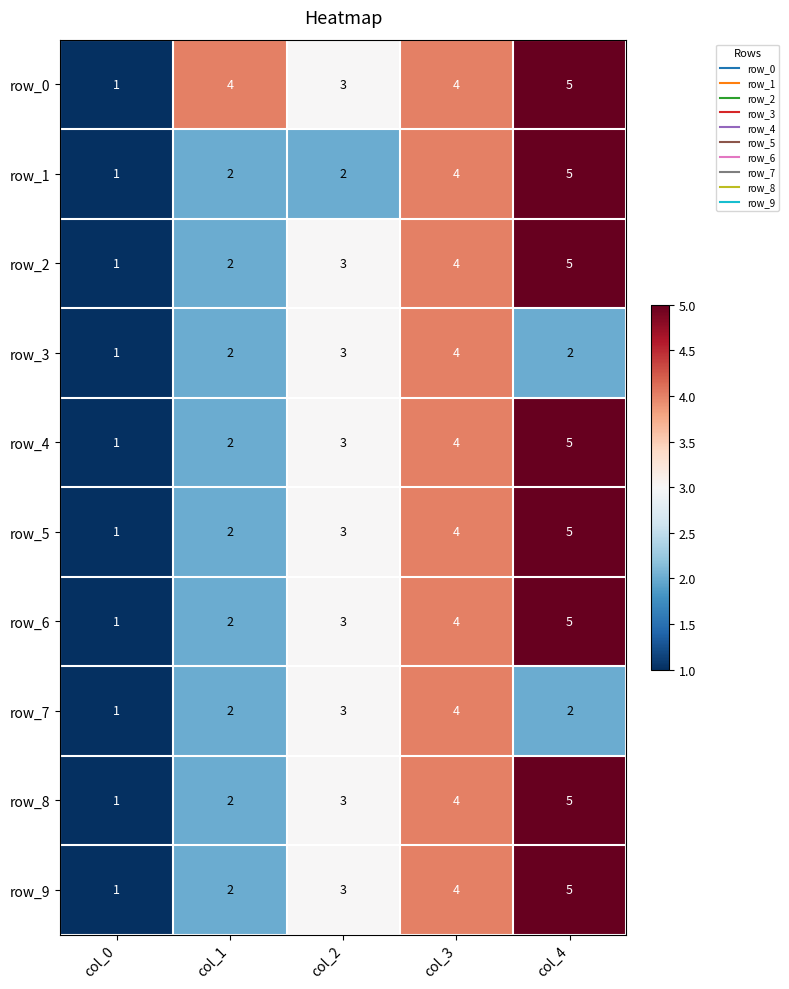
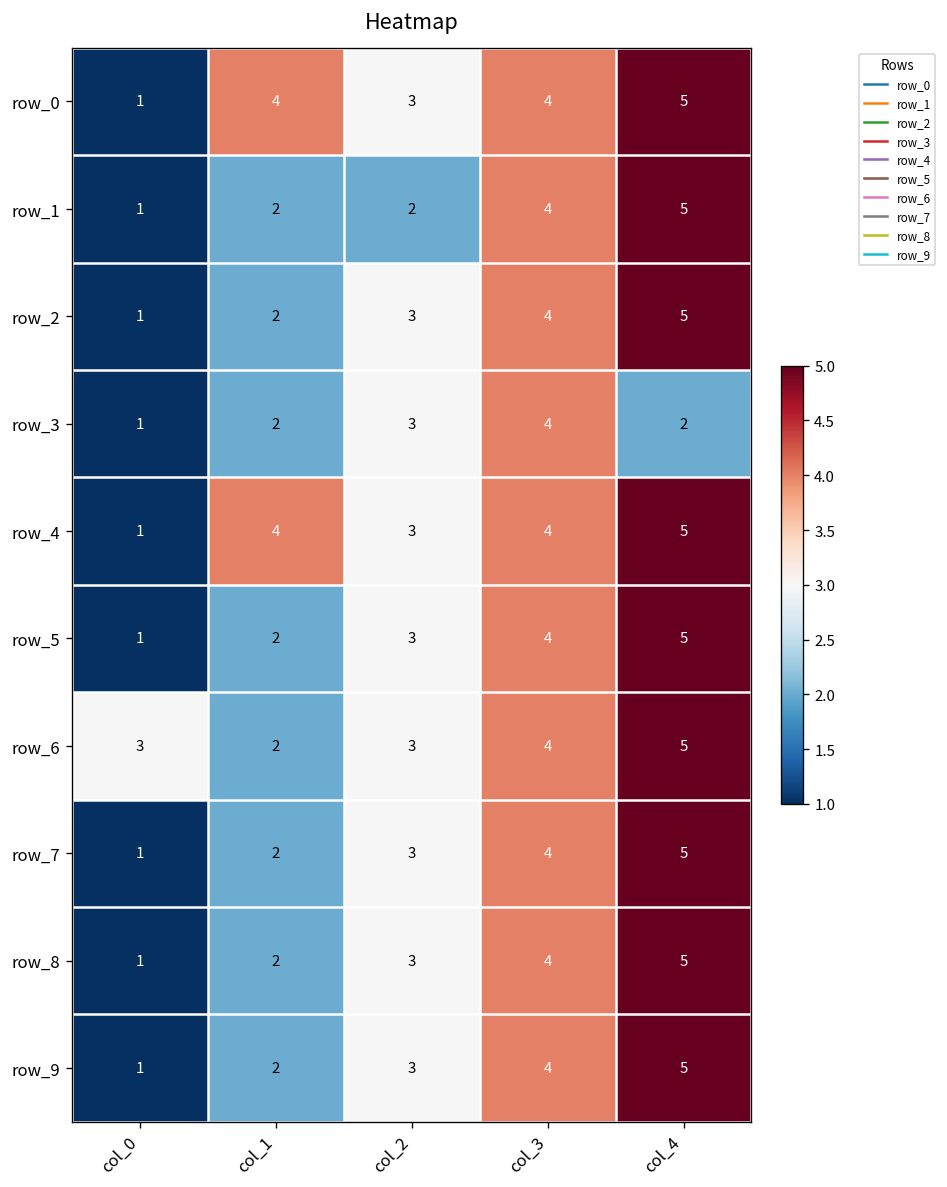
row_4, col_1: 2 -> 4
row_6, col_0: 1 -> 3
row_7, col_4: 2 -> 5
